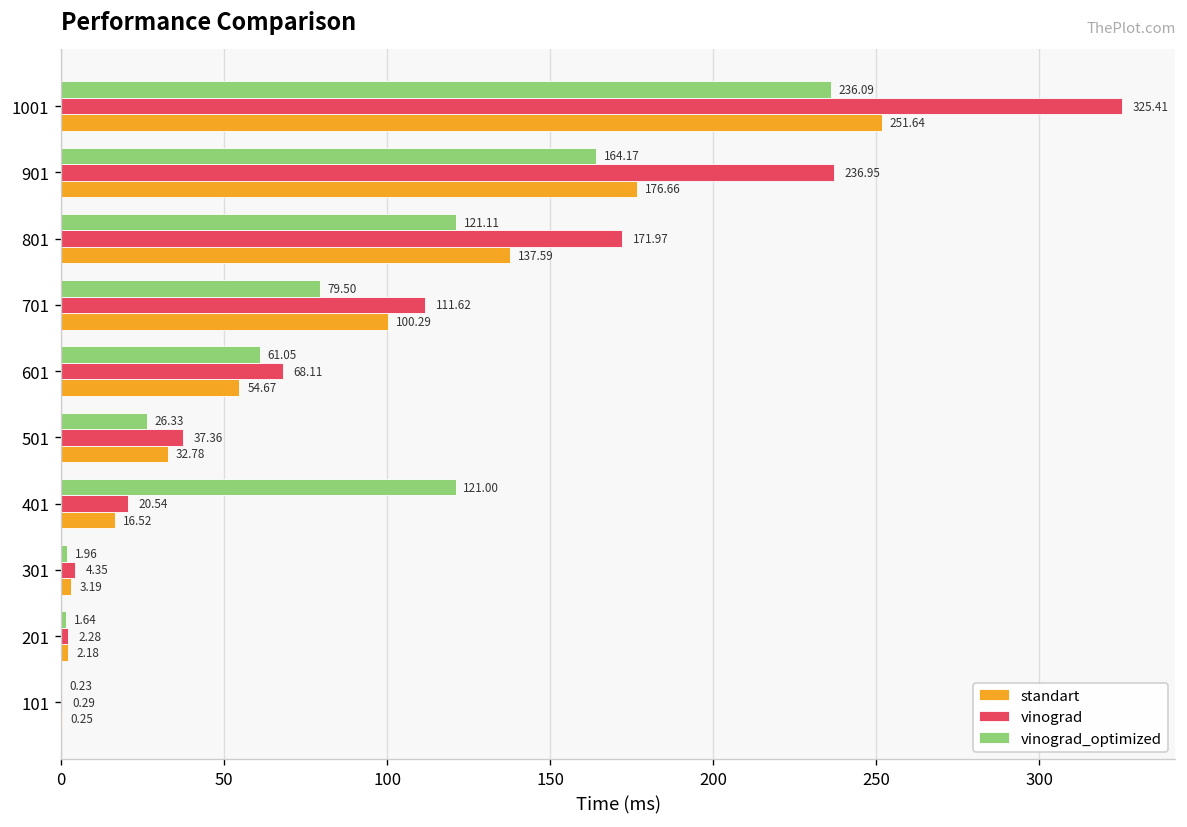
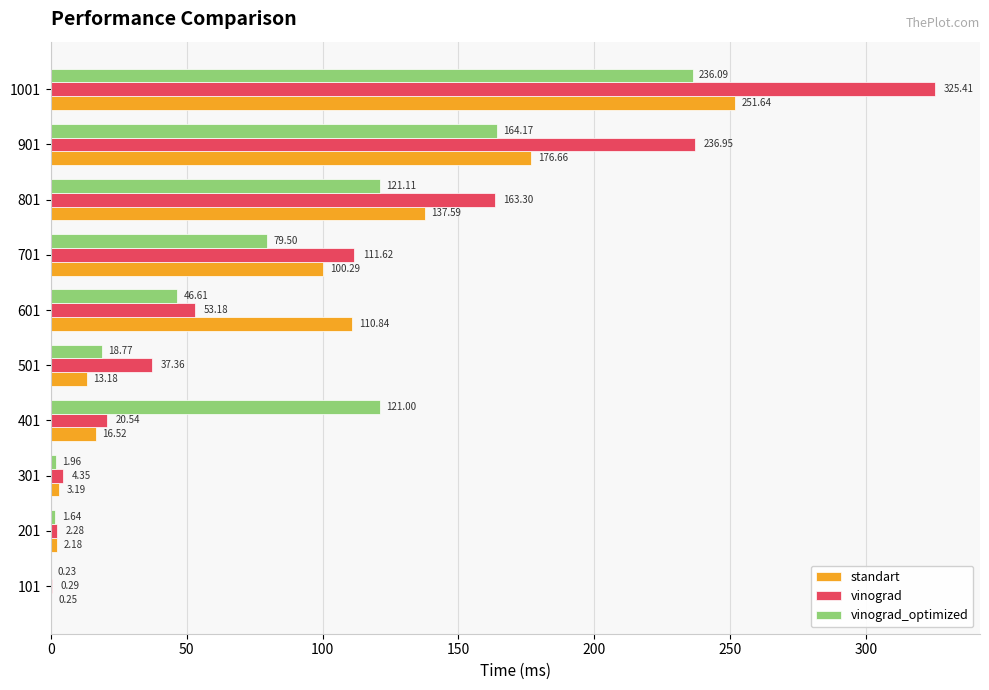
vinograd, 801: 171.97 -> 163.30
vinograd_optimized, 601: 61.05 -> 46.61
vinograd, 601: 68.11 -> 53.18
standart, 601: 54.67 -> 110.84
vinograd_optimized, 501: 26.33 -> 18.77
standart, 501: 32.78 -> 13.18
